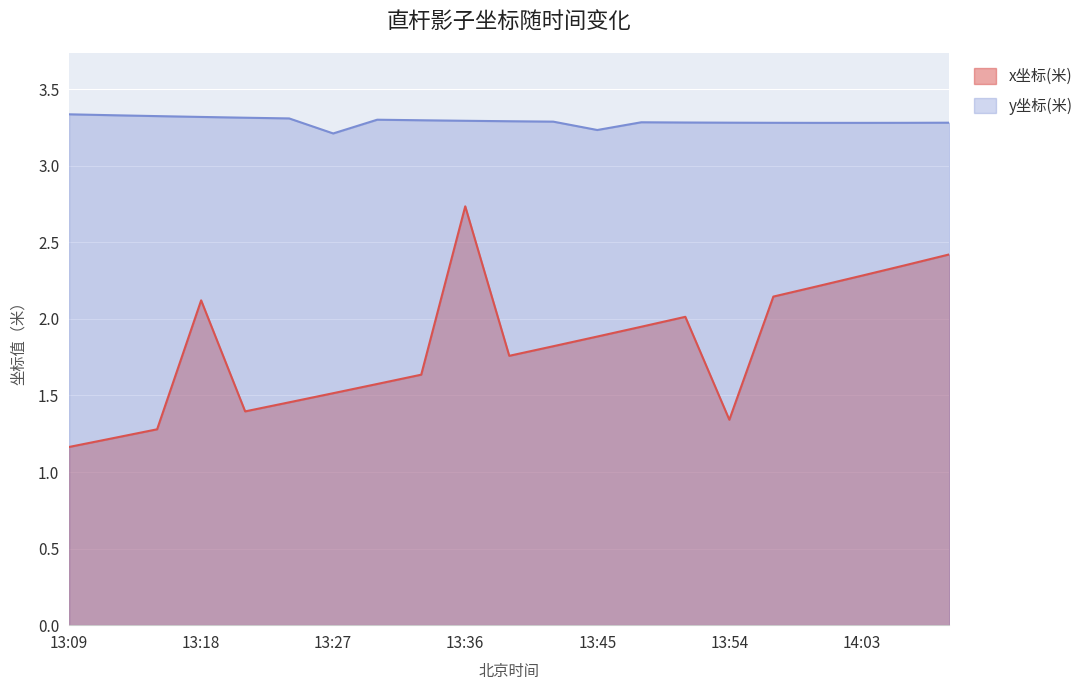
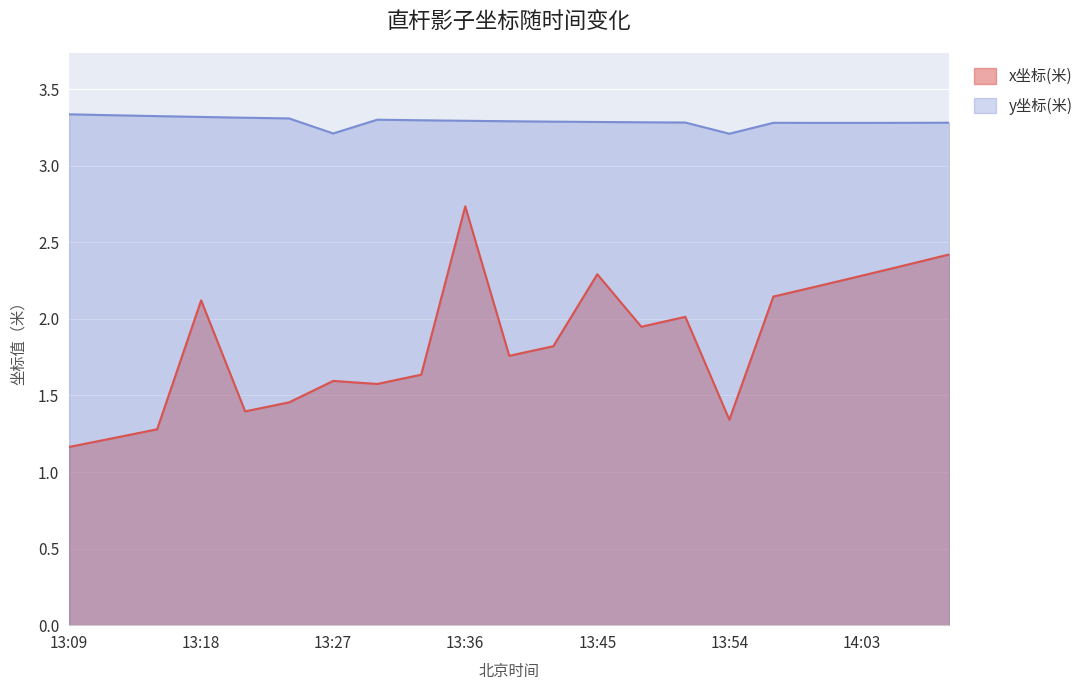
x坐标(米), 13:27: 1.51 -> 1.60
x坐标(米), 13:45: 1.88 -> 2.29
y坐标(米), 13:45: 3.23 -> 3.29
y坐标(米), 13:54: 3.28 -> 3.21
